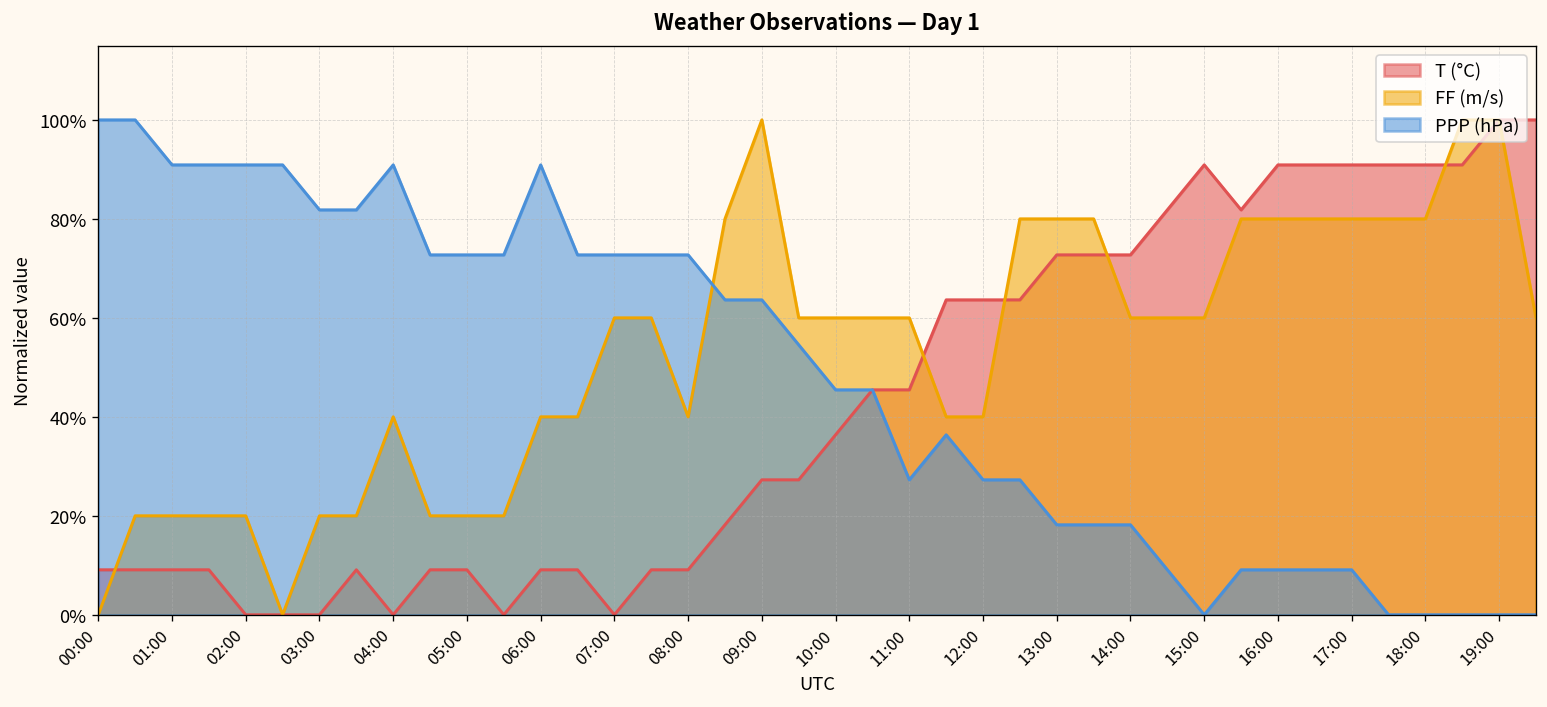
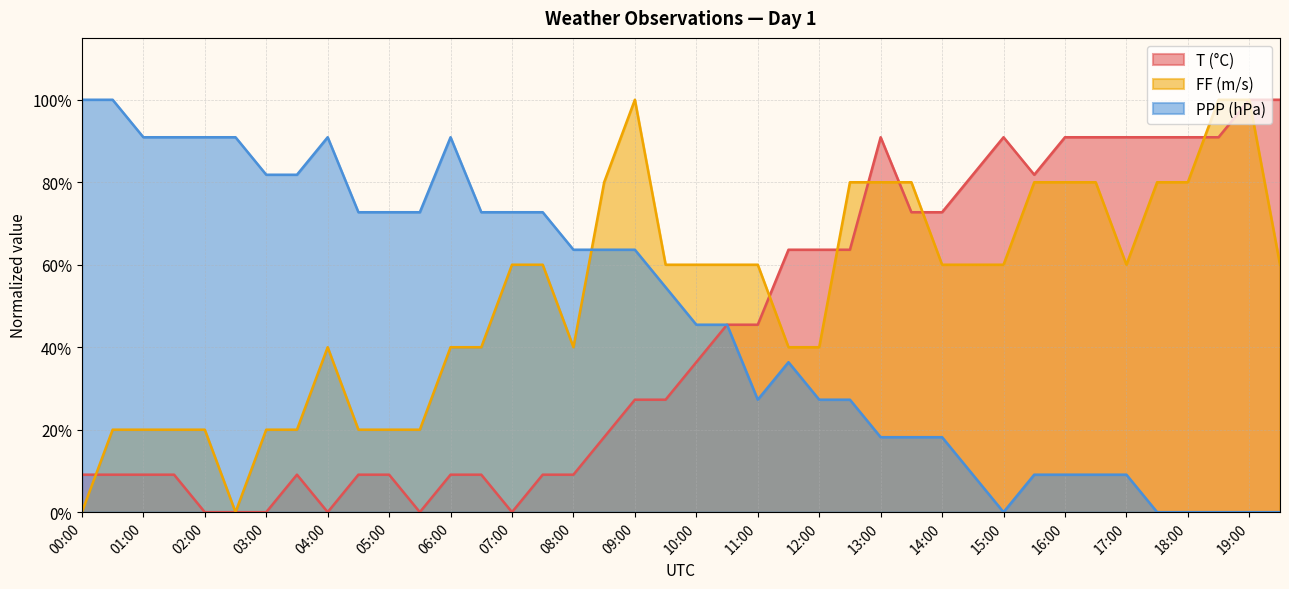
PPP (hPa), 08:00: 73% -> 64%
T (°C), 13:00: 73% -> 91%
FF (m/s), 17:00: 80% -> 60%
